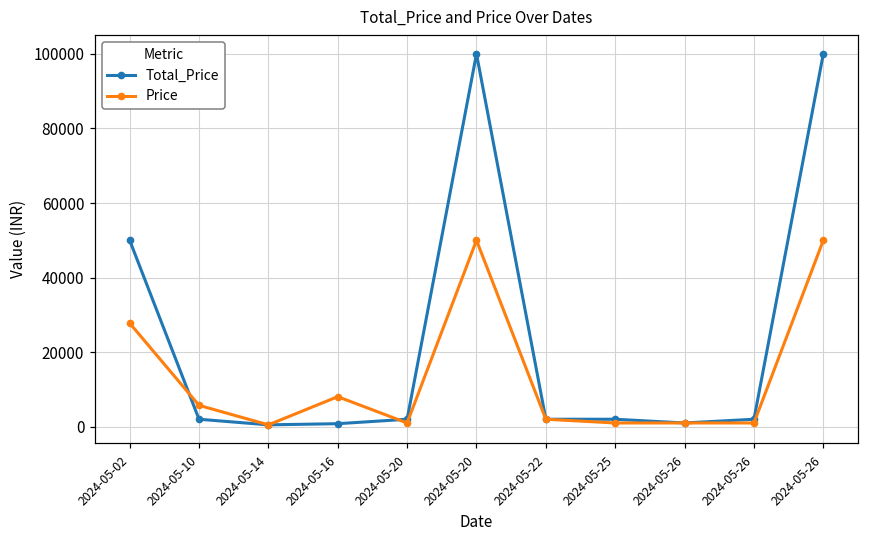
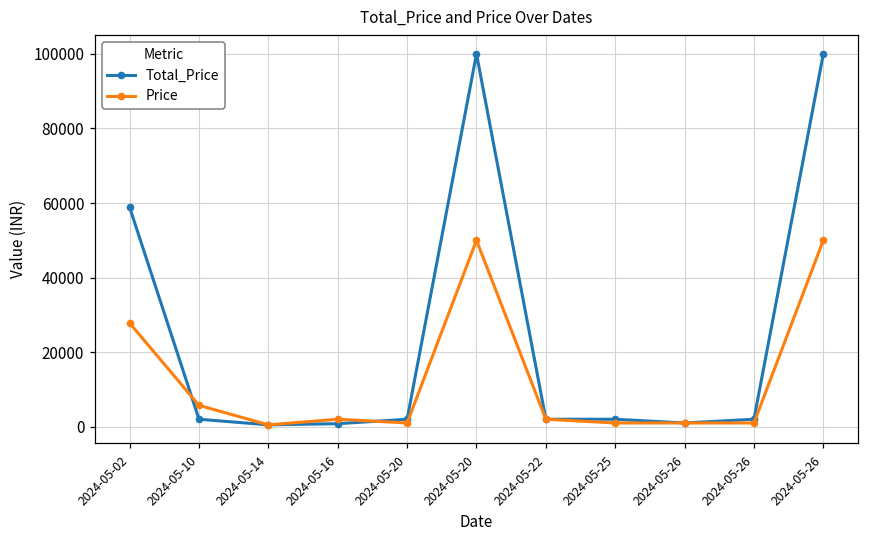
Total_Price, 2024-05-02: 50000 -> 59000
Price, 2024-05-16: 8000 -> 2000
